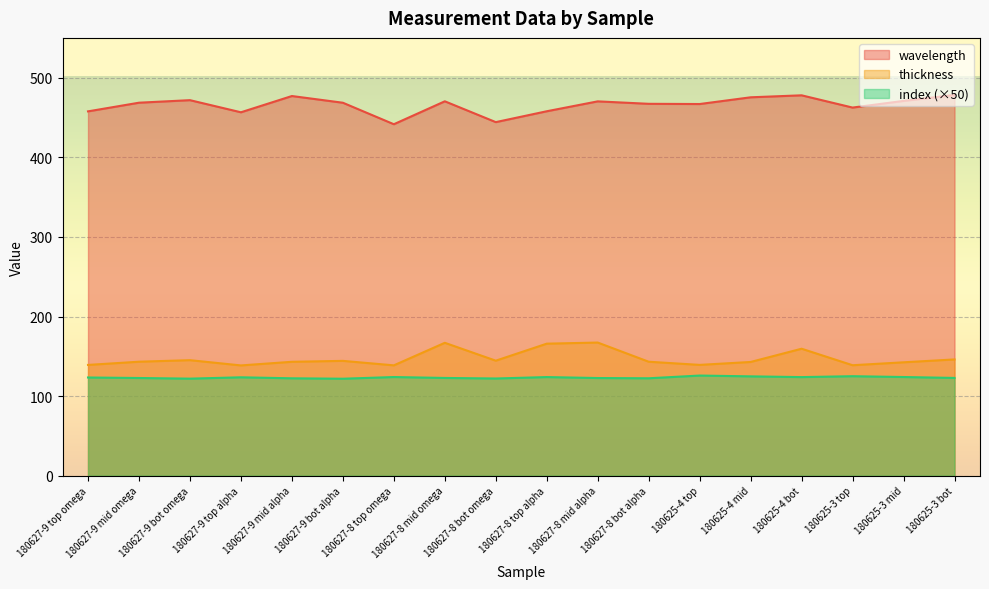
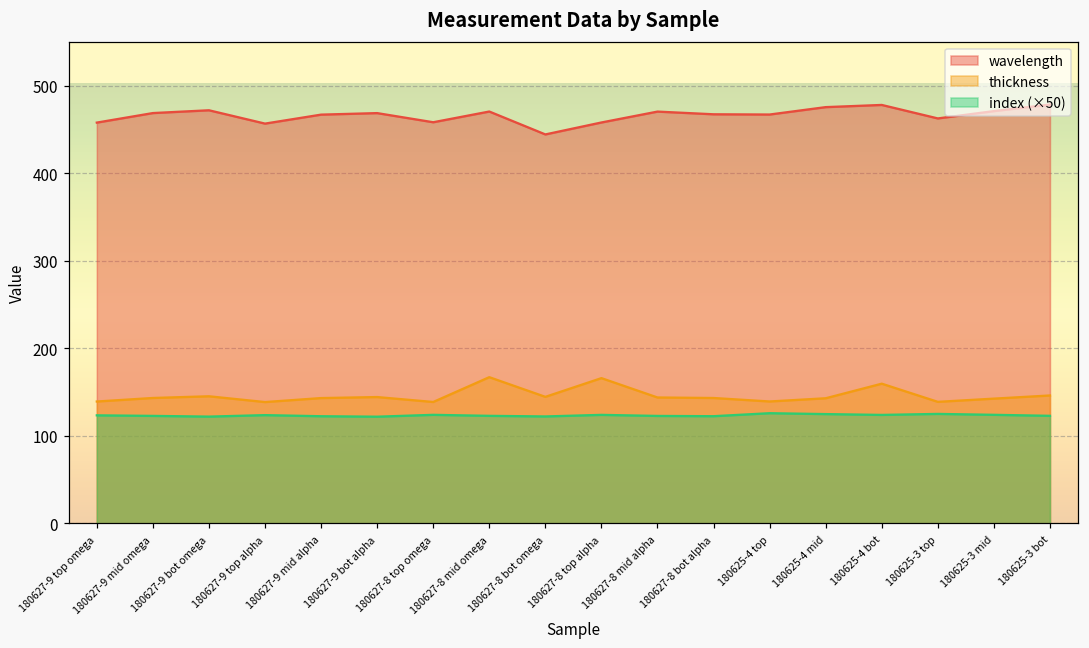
wavelength, 180627-9 mid alpha: 480 -> 470
wavelength, 180627-8 top omega: 440 -> 460
thickness, 180627-8 mid alpha: 170 -> 140
